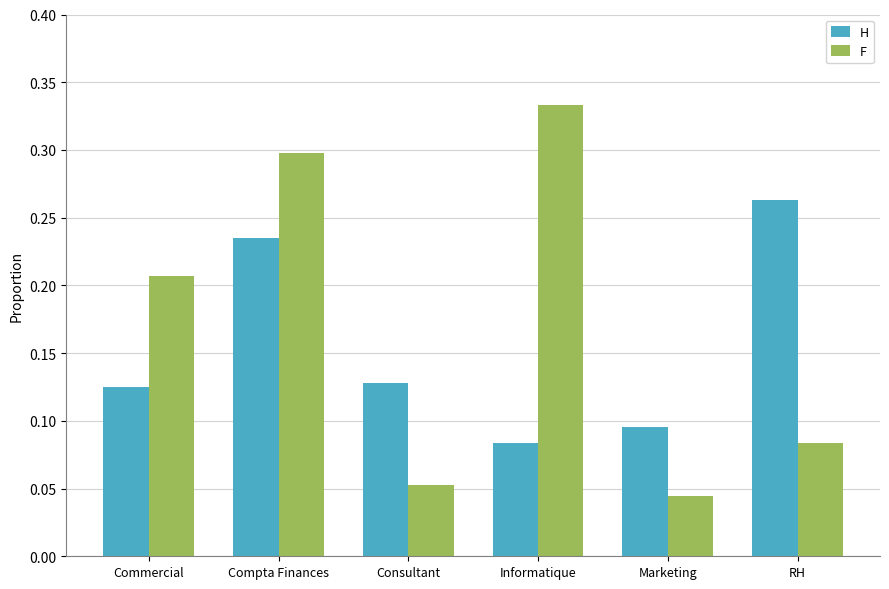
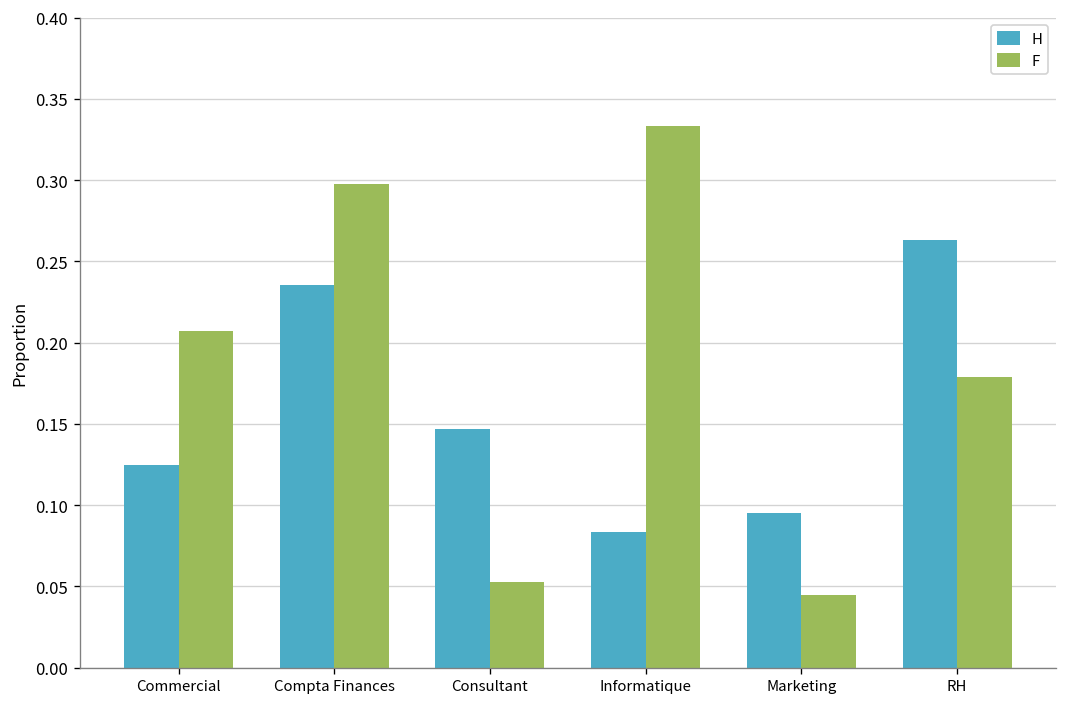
H, Consultant: 0.128 -> 0.147
F, RH: 0.083 -> 0.179
